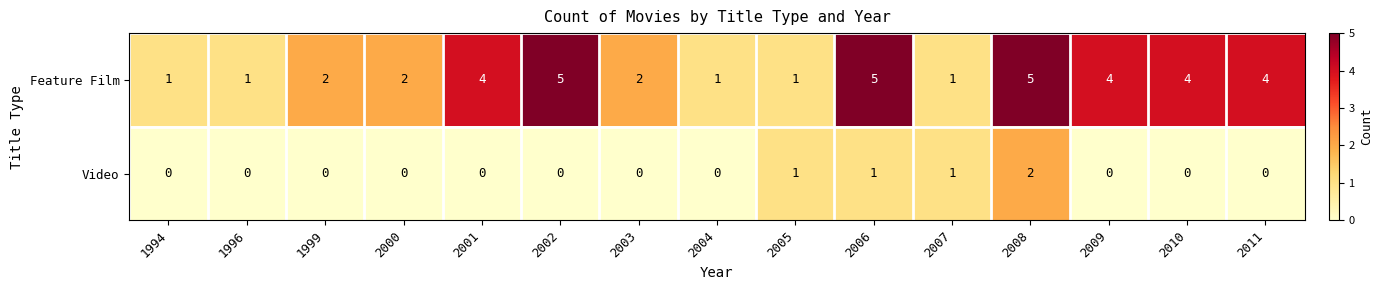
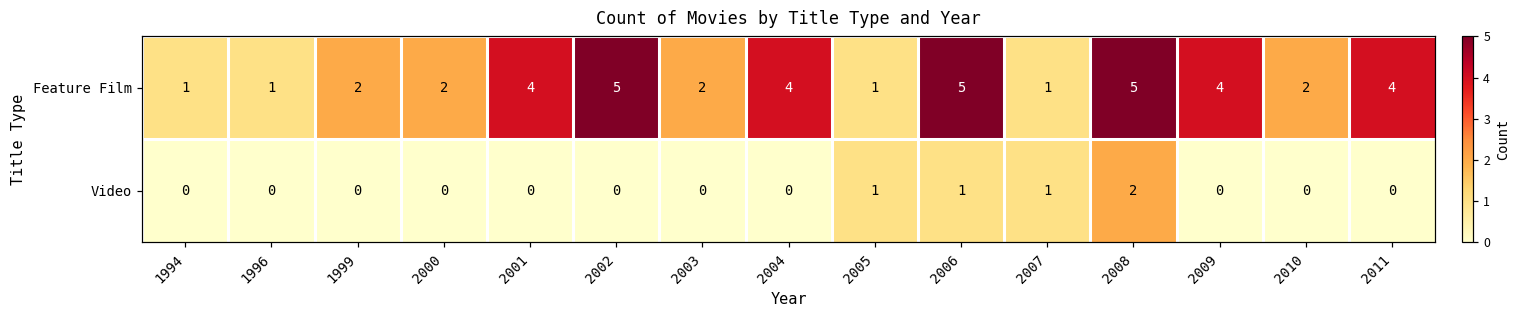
Feature Film, 2004: 1 -> 4
Feature Film, 2010: 4 -> 2
